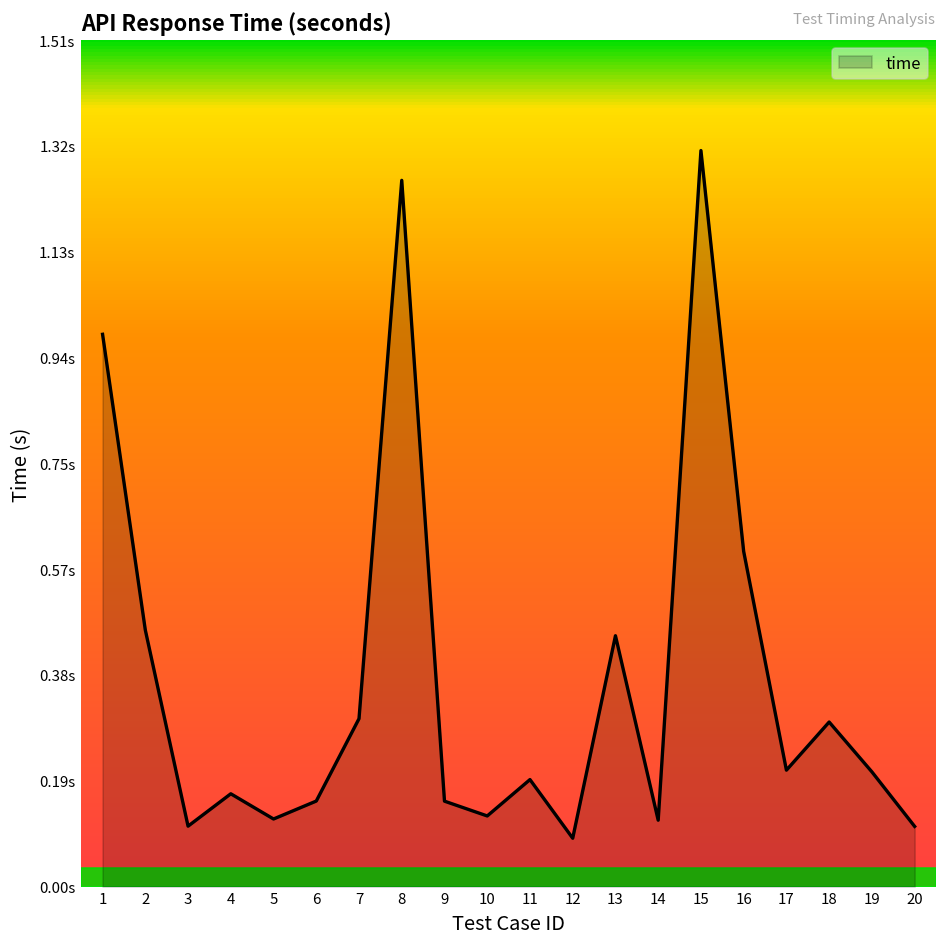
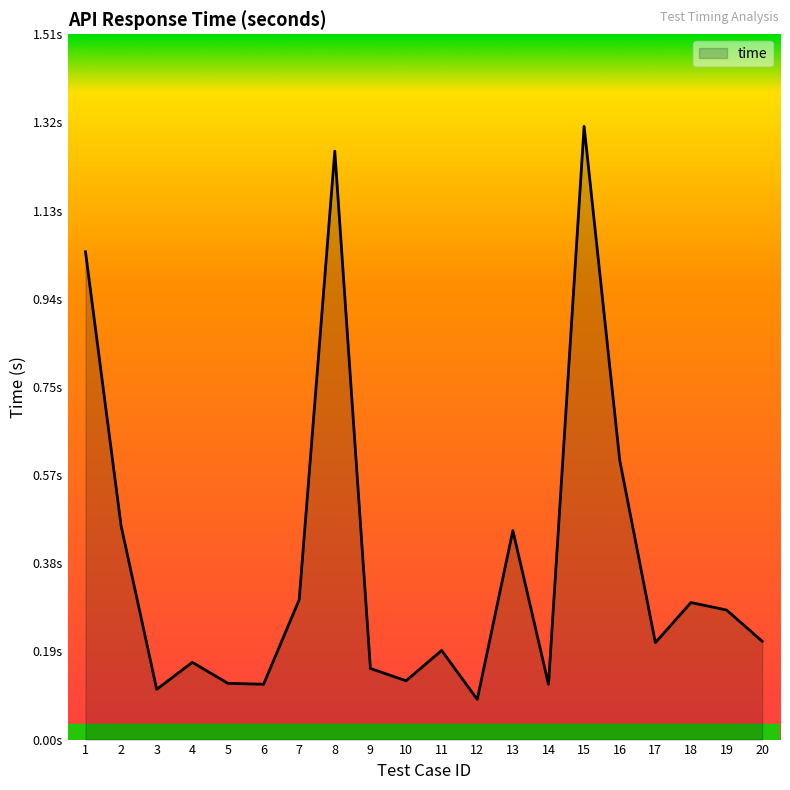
1: 0.98s -> 1.04s
6: 0.15s -> 0.12s
19: 0.20s -> 0.28s
20: 0.11s -> 0.21s
